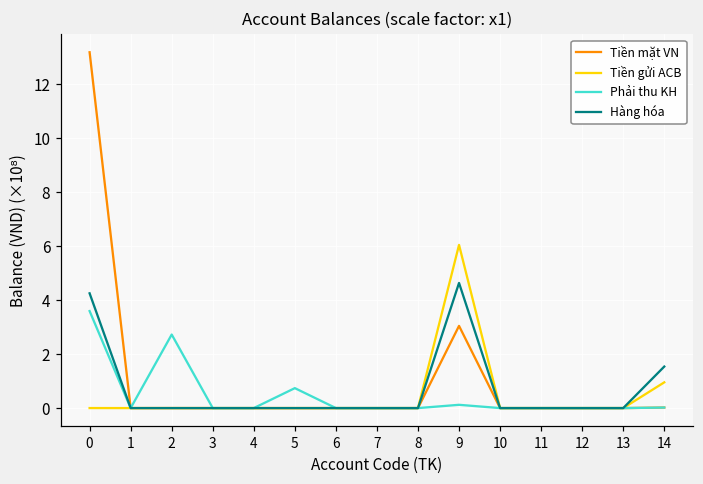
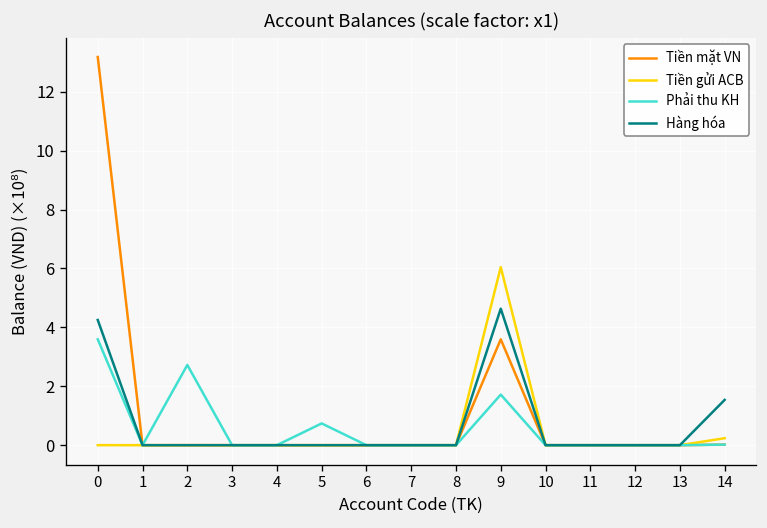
Tiền mặt VN, 9: 3.0 -> 3.6
Phải thu KH, 9: 0.1 -> 1.7
Tiền gửi ACB, 14: 1.0 -> 0.2
